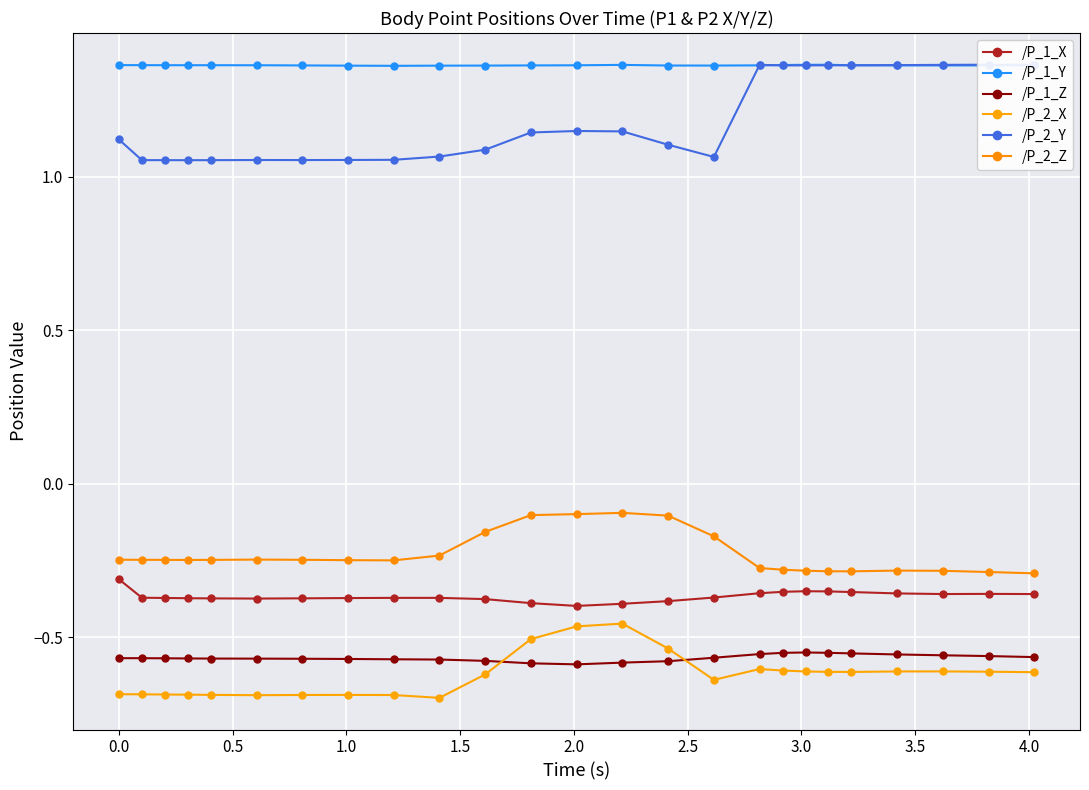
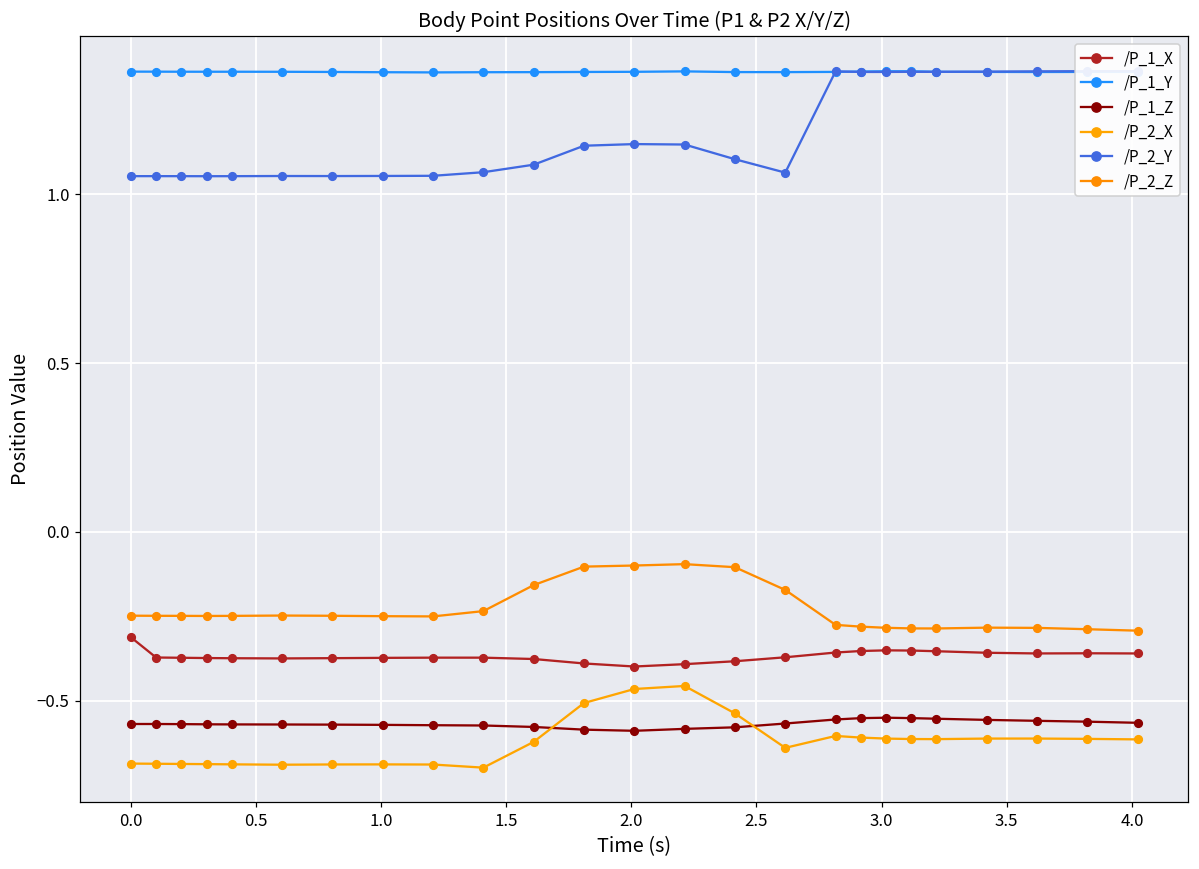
/P_2_Y, 0.0: 1.12 -> 1.05
